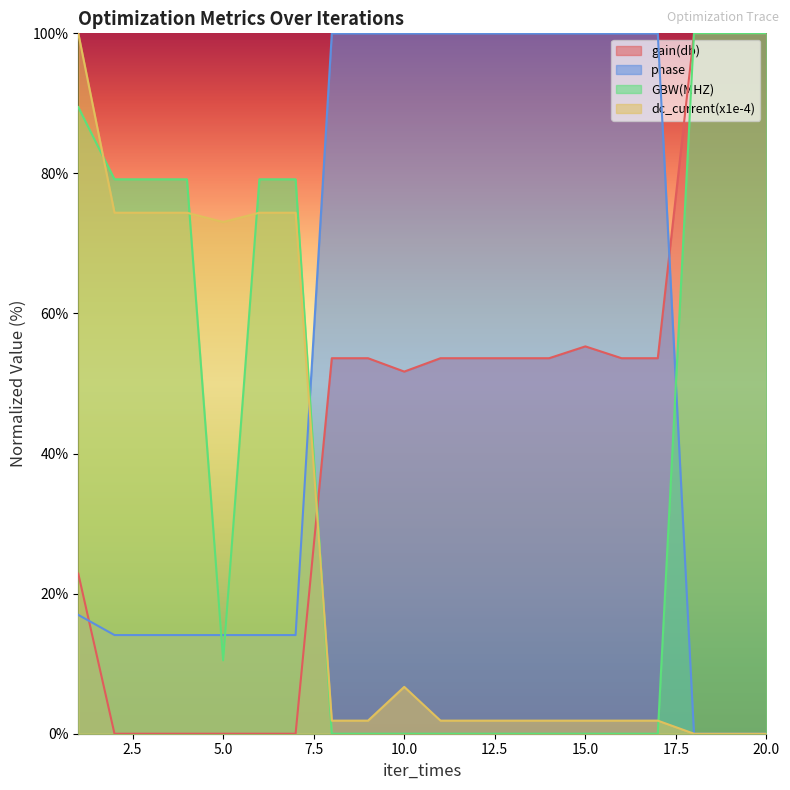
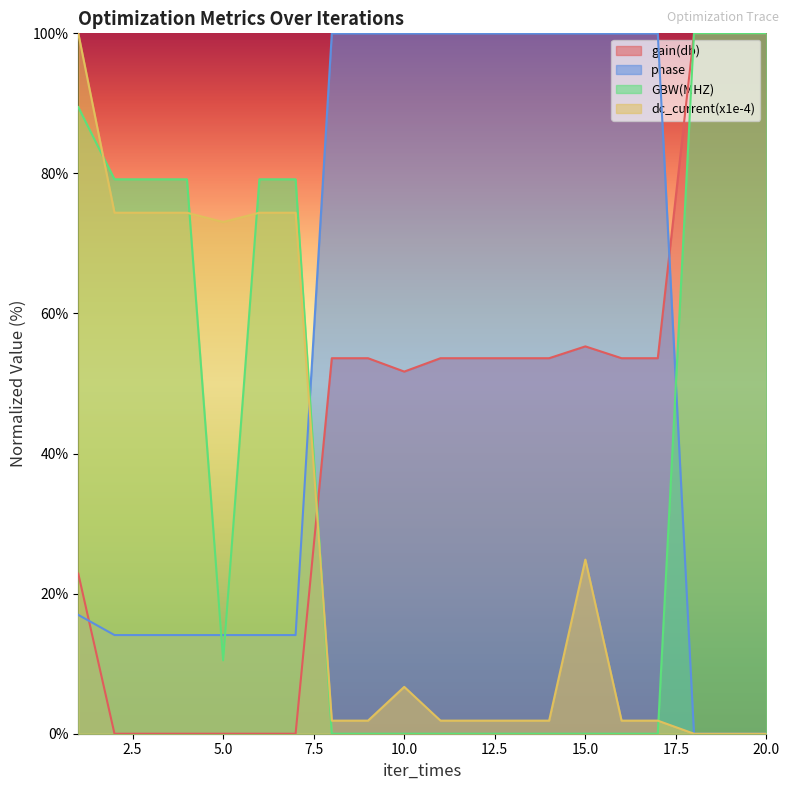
dc_current(x1e-4), 15.0: 2% -> 25%
